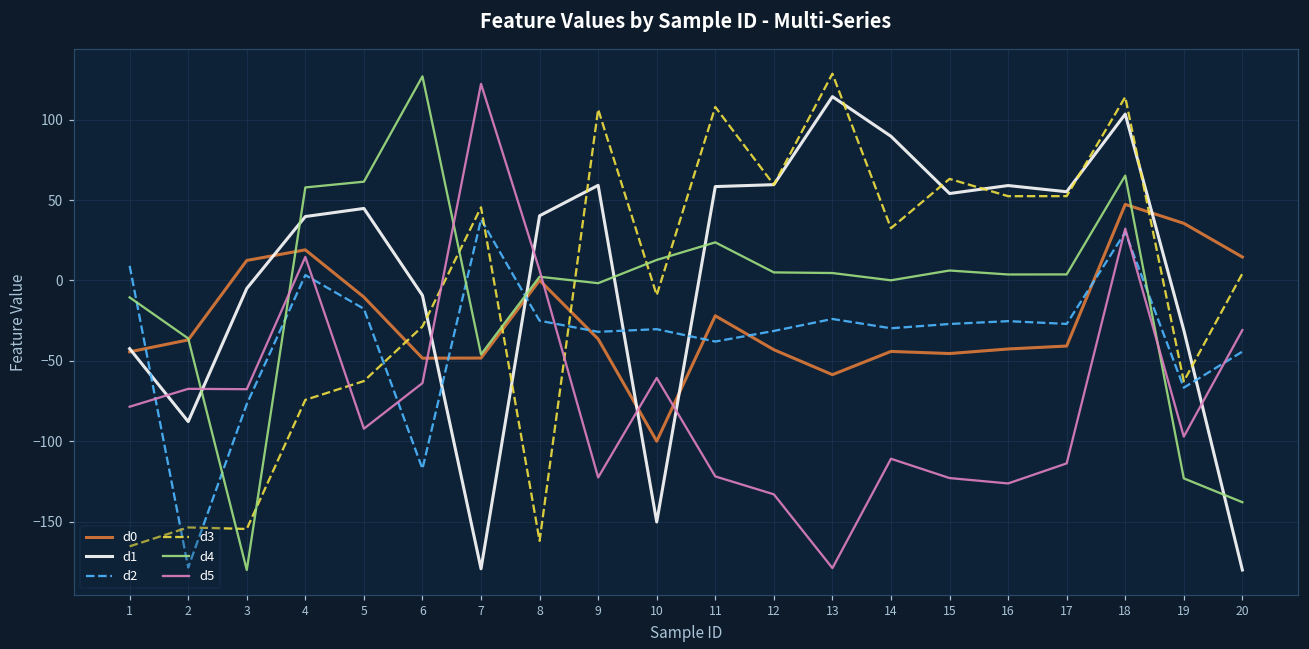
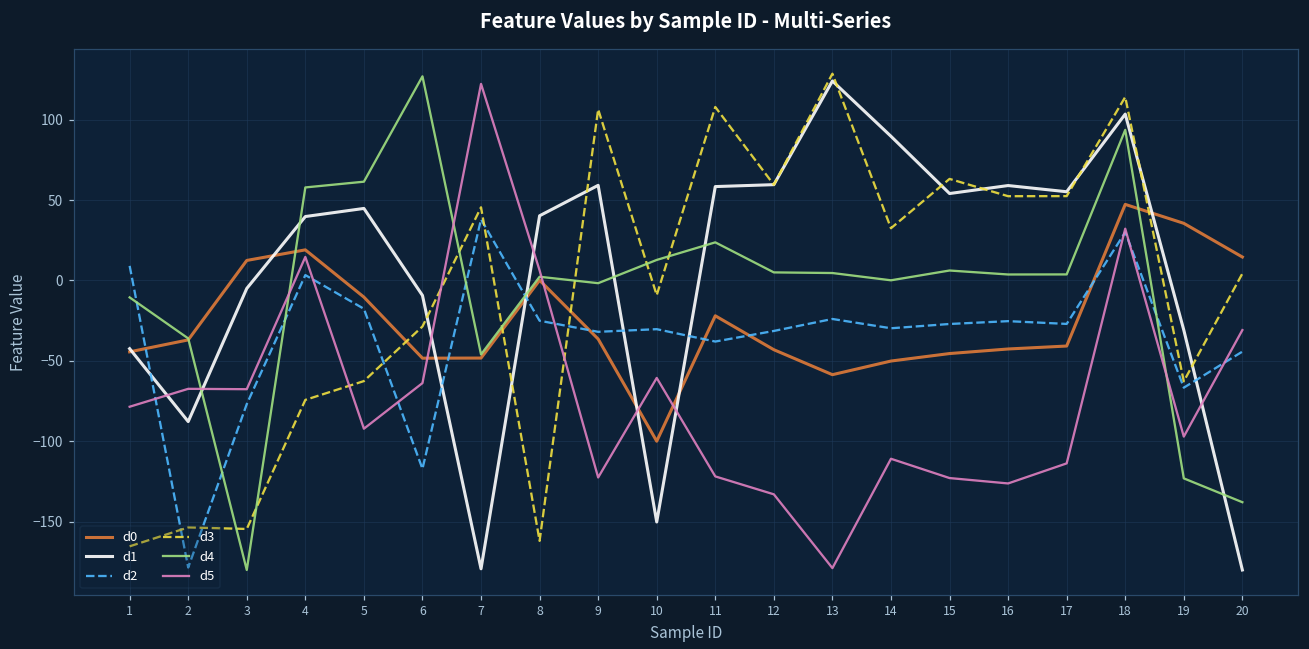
d1, 13: 114 -> 124
d0, 14: -44 -> -50
d4, 18: 65 -> 94
